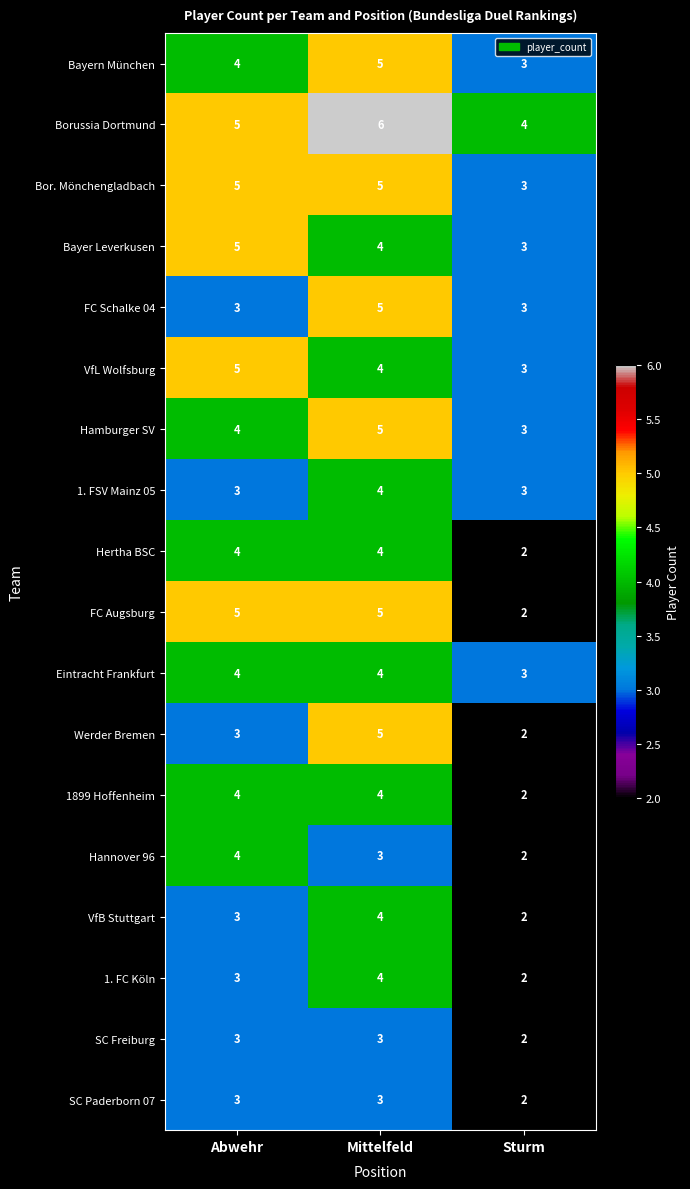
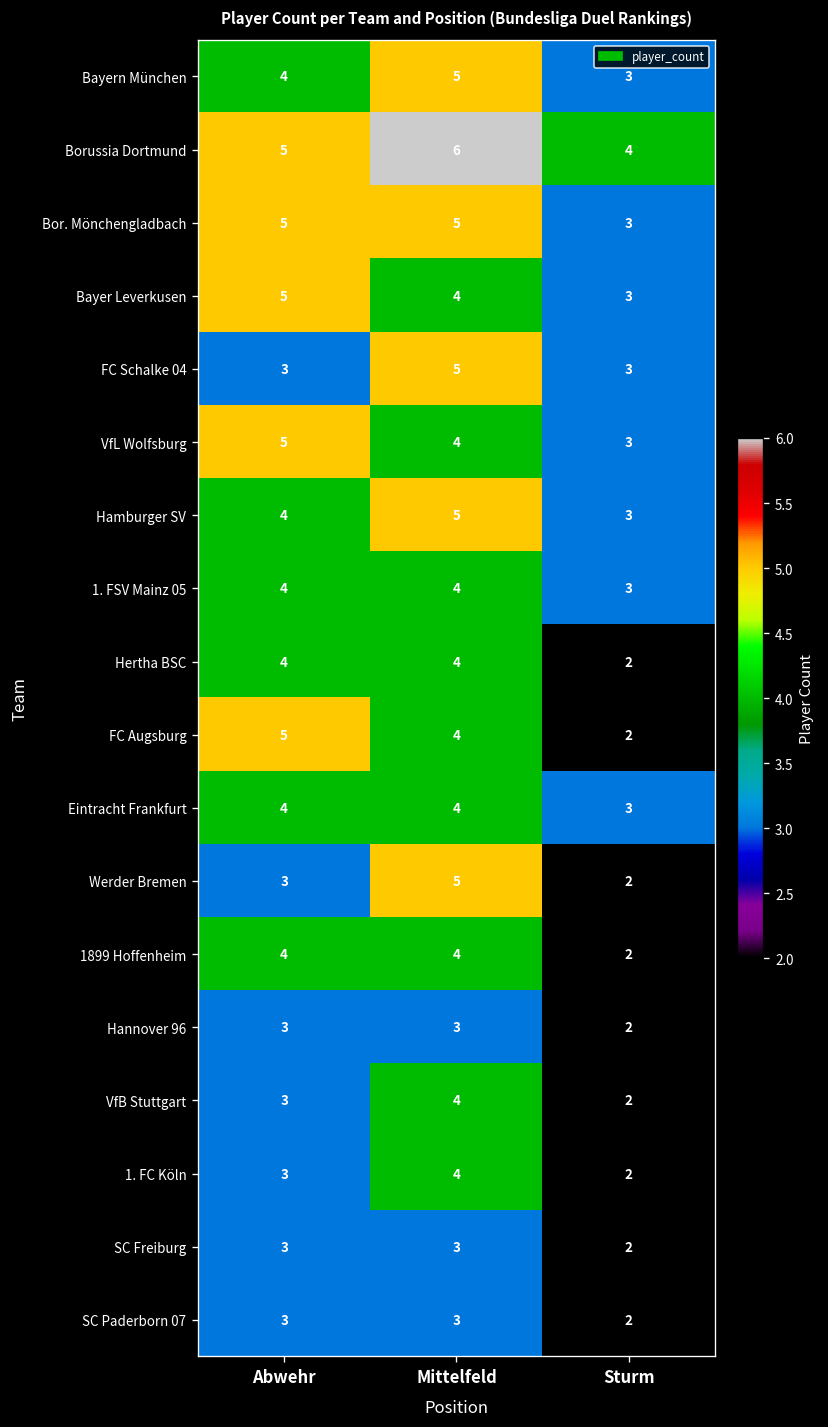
1. FSV Mainz 05, Abwehr: 3 -> 4
FC Augsburg, Mittelfeld: 5 -> 4
Hannover 96, Abwehr: 4 -> 3
